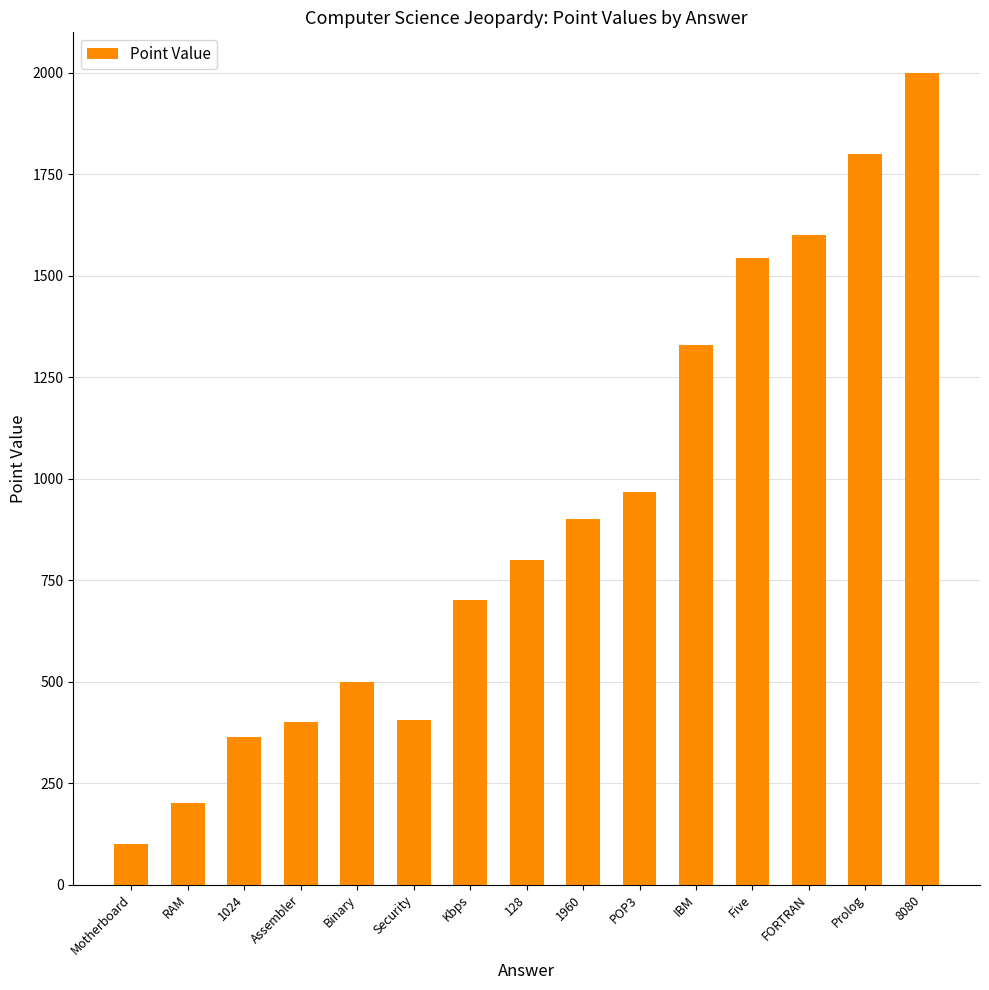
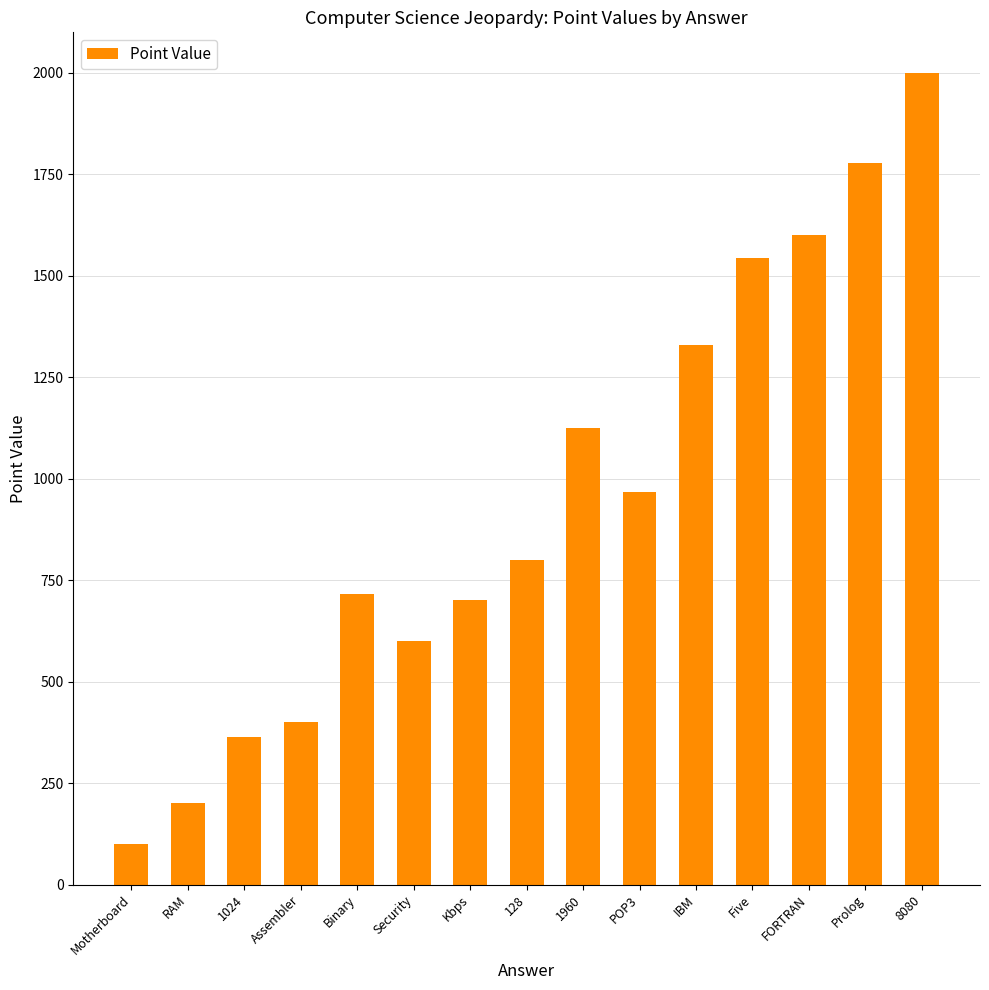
Binary: 500 -> 720
Security: 410 -> 600
1960: 900 -> 1130
Prolog: 1800 -> 1780
